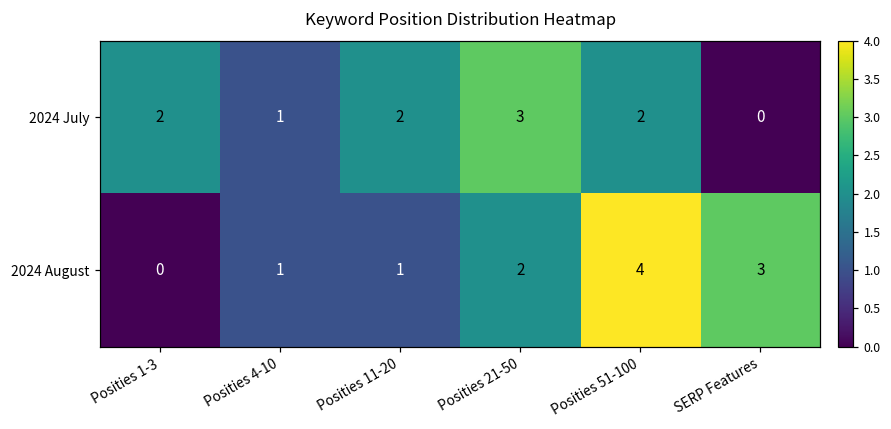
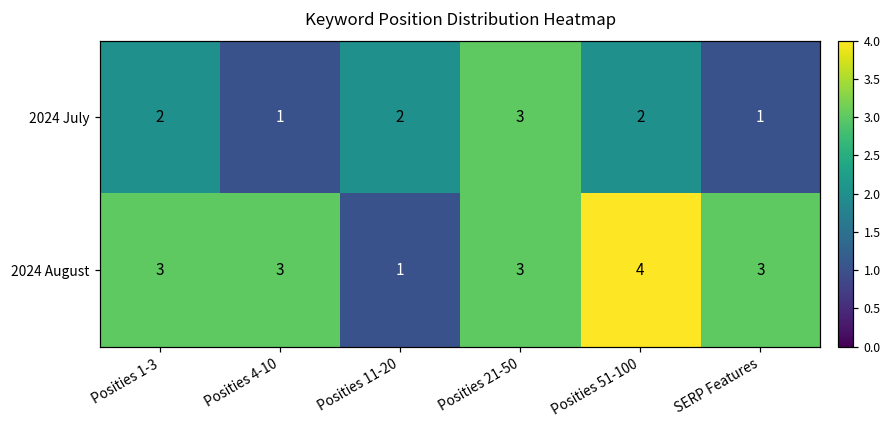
2024 July, SERP Features: 0 -> 1
2024 August, Posities 1-3: 0 -> 3
2024 August, Posities 4-10: 1 -> 3
2024 August, Posities 21-50: 2 -> 3
